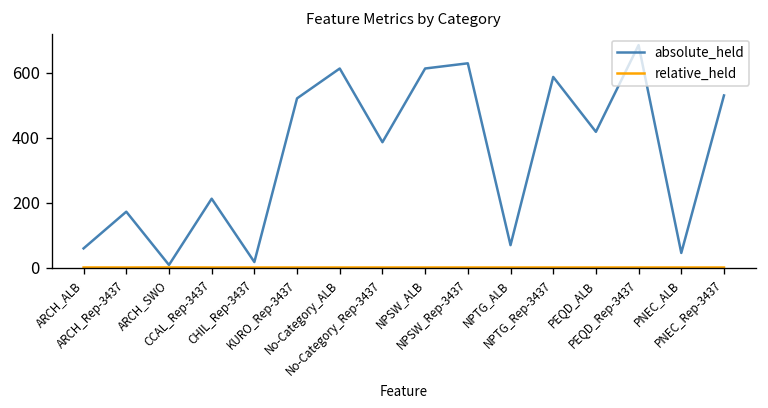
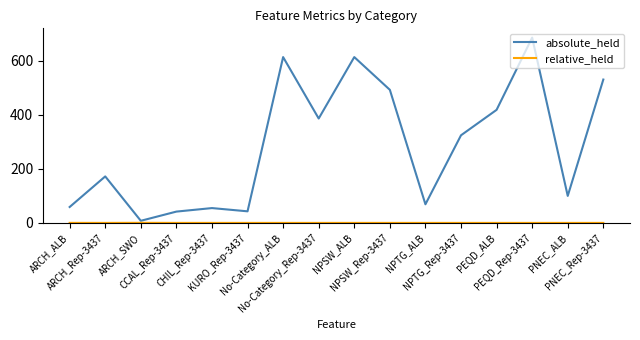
absolute_held, CCAL_Rep-3437: 210 -> 40
absolute_held, CHIL_Rep-3437: 20 -> 60
absolute_held, KURO_Rep-3437: 520 -> 40
absolute_held, NPSW_Rep-3437: 630 -> 490
absolute_held, NPTG_Rep-3437: 590 -> 320
absolute_held, PNEC_ALB: 50 -> 100
